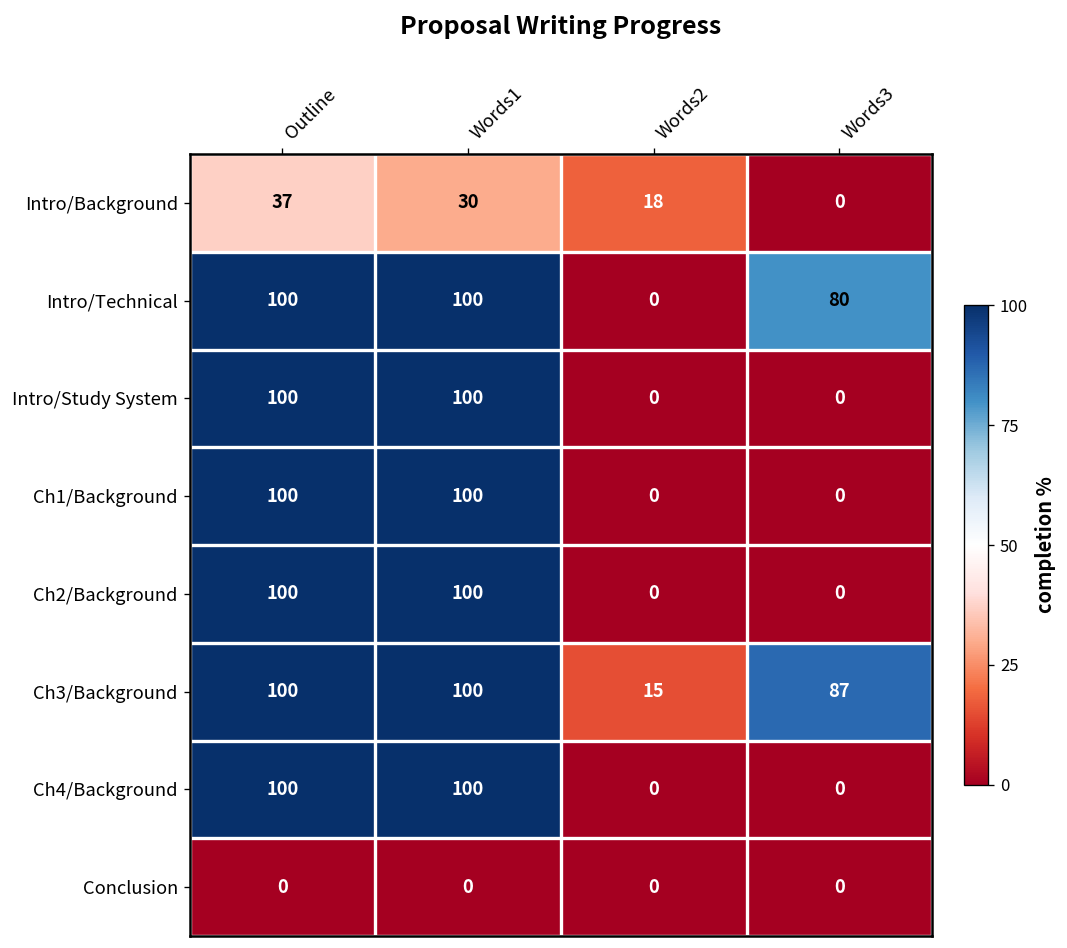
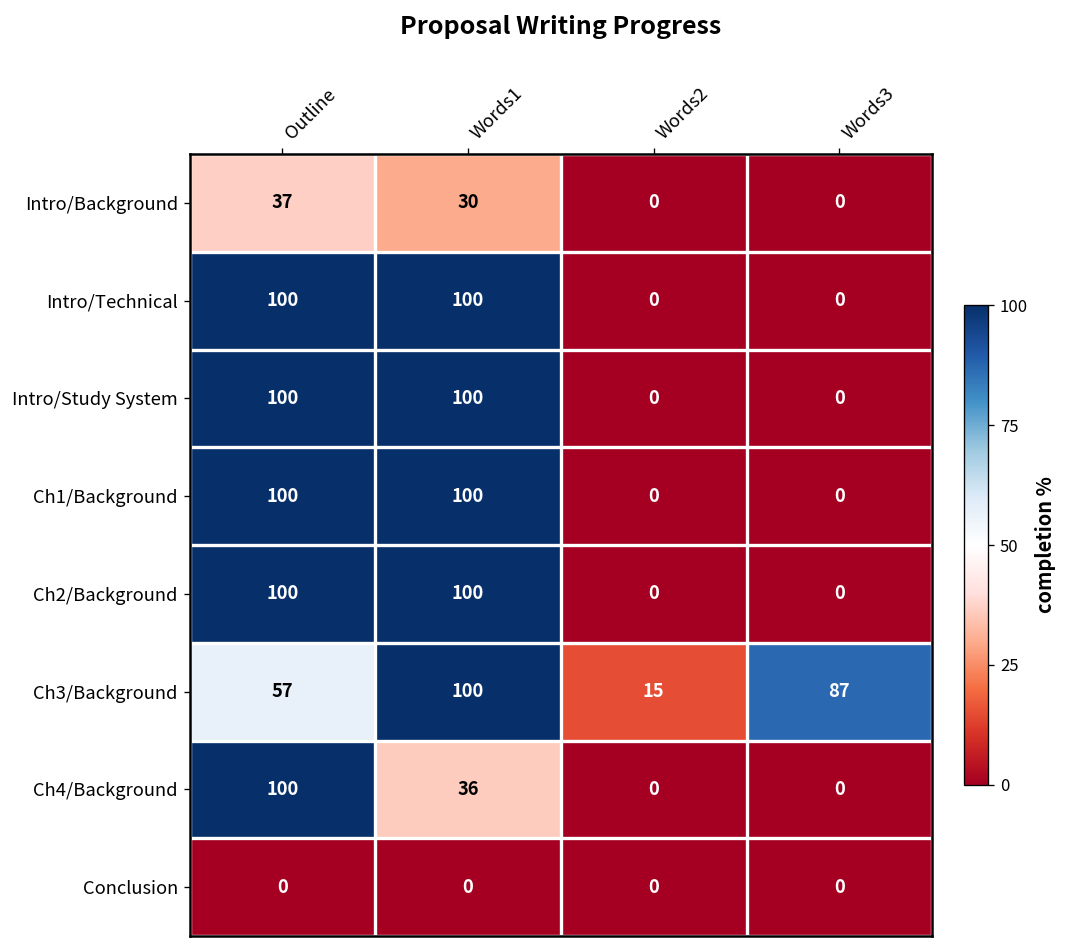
Intro/Background, Words2: 18 -> 0
Intro/Technical, Words3: 80 -> 0
Ch3/Background, Outline: 100 -> 57
Ch4/Background, Words1: 100 -> 36
